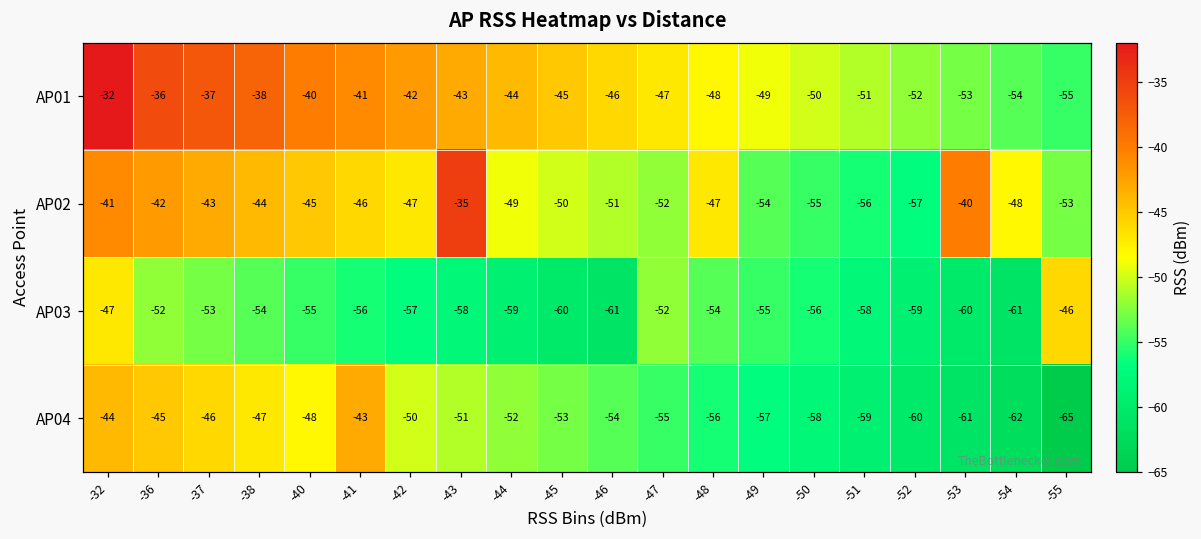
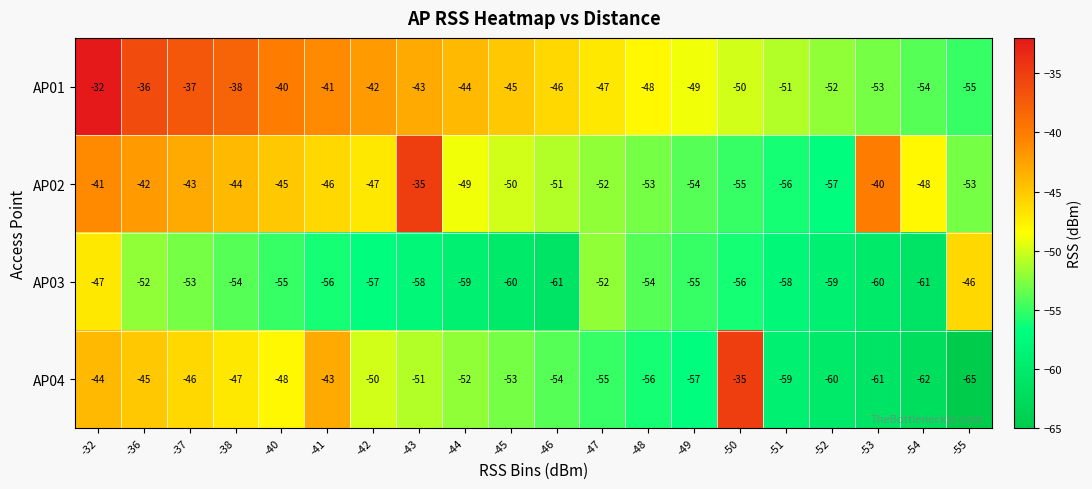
AP02, -48: -47 -> -53
AP04, -50: -58 -> -35
